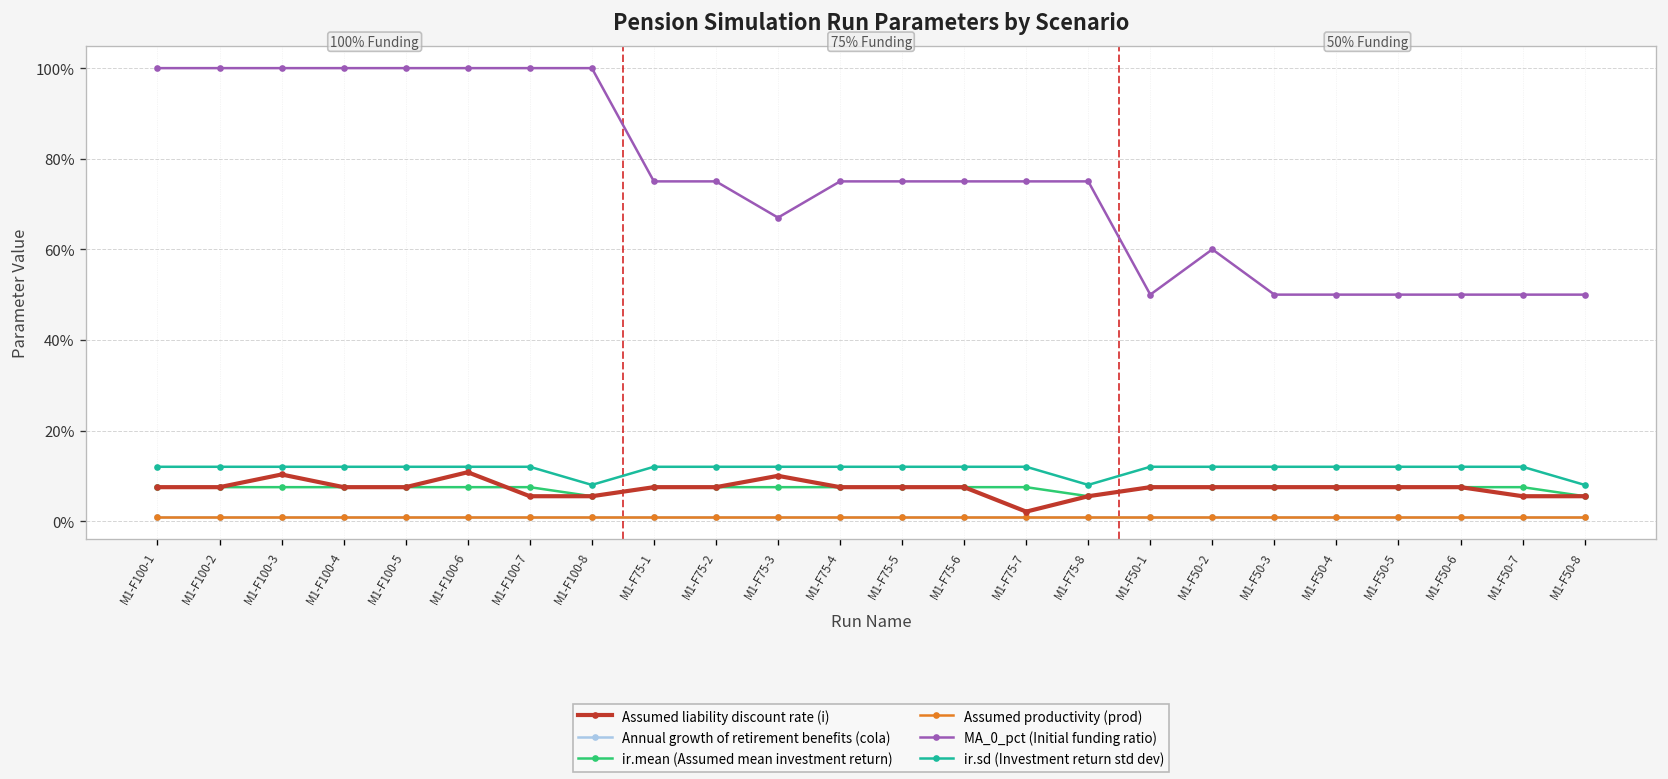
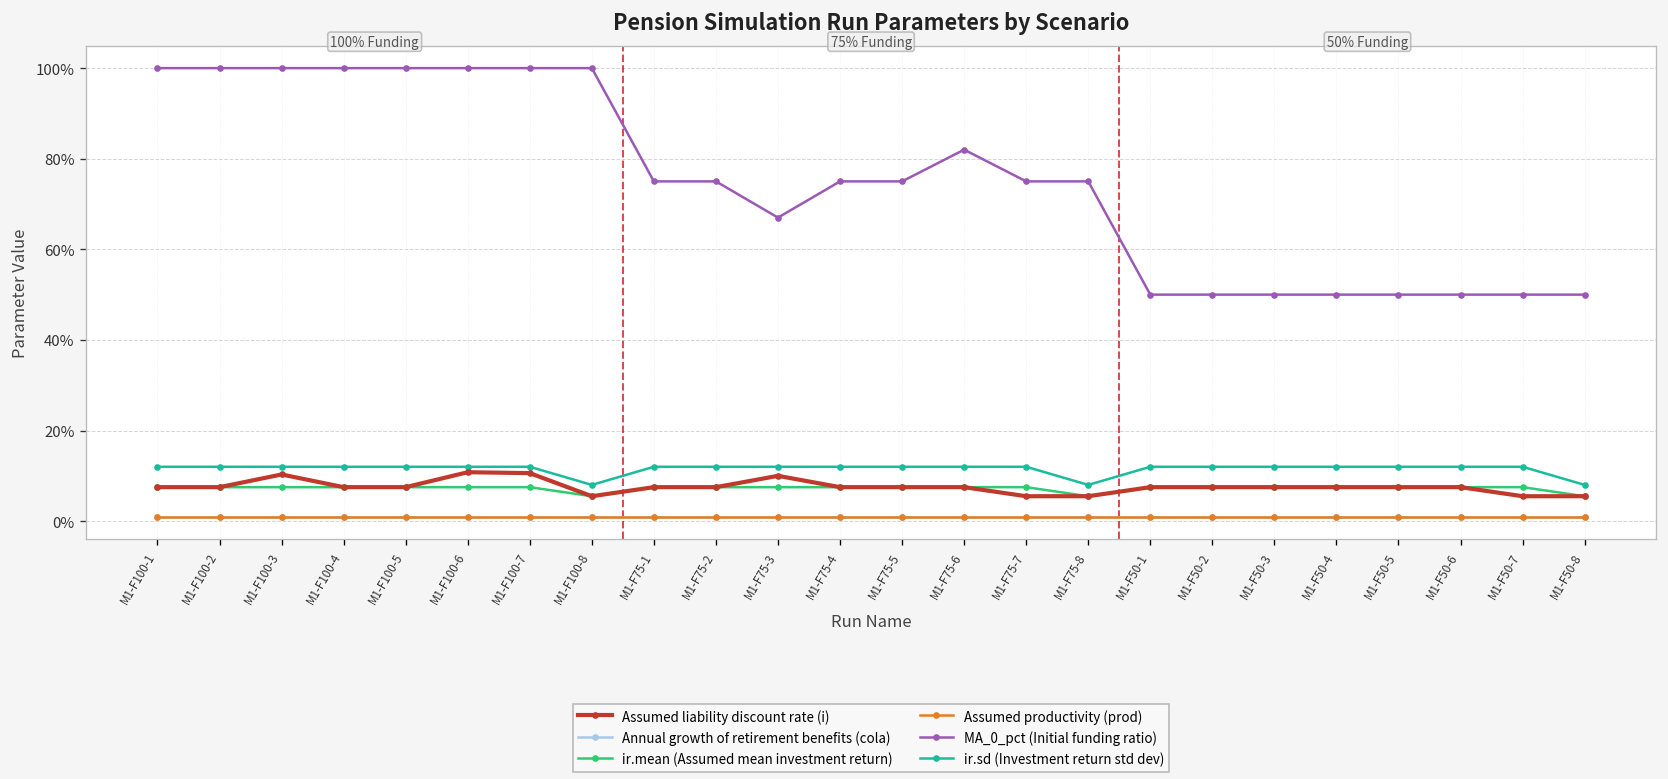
Assumed liability discount rate (i), M1-F100-7: 6% -> 11%
MA_0_pct (Initial funding ratio), M1-F75-6: 75% -> 82%
Assumed liability discount rate (i), M1-F75-7: 2% -> 6%
MA_0_pct (Initial funding ratio), M1-F50-2: 60% -> 50%
